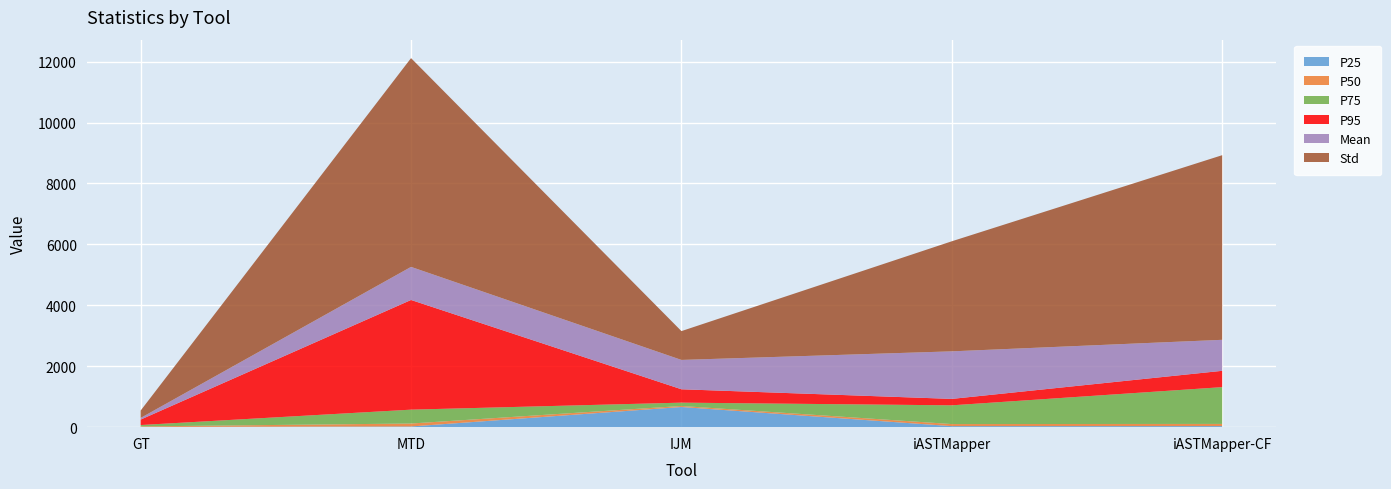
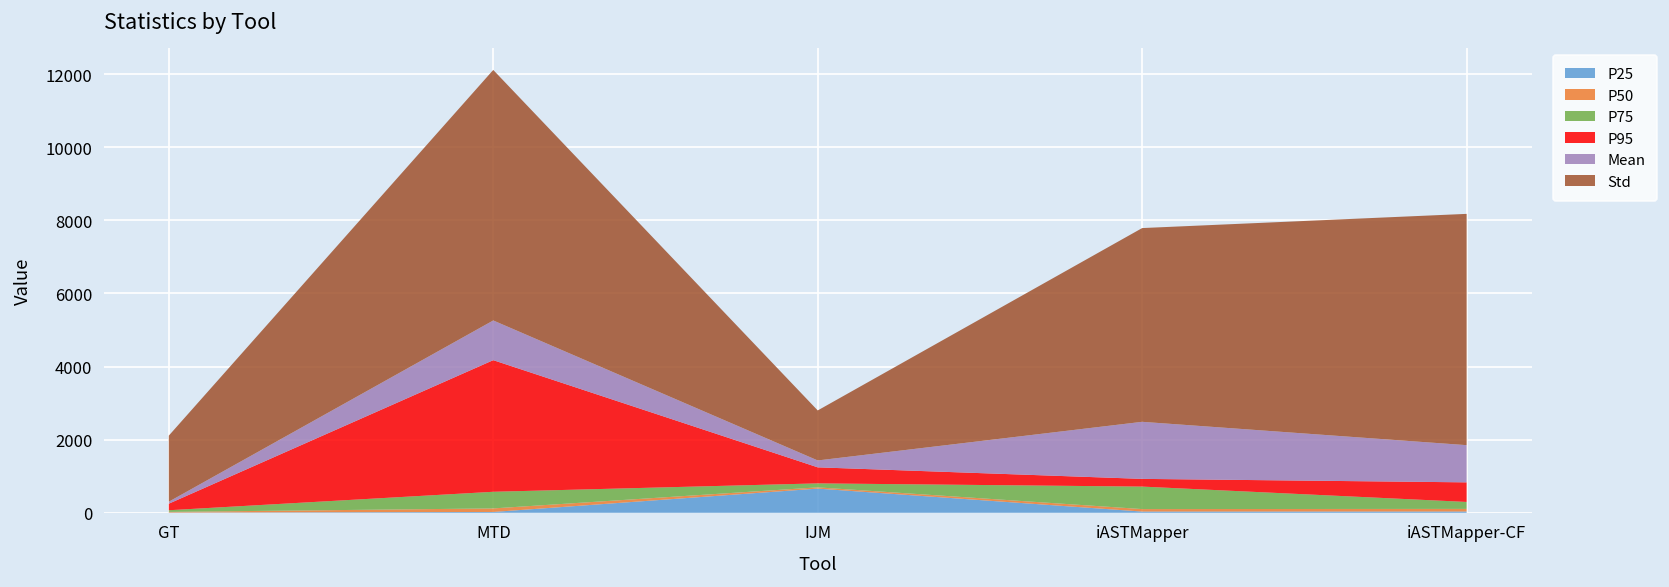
Std, GT: 200 -> 1800
Mean, IJM: 1000 -> 200
Std, IJM: 900 -> 1400
Std, iASTMapper: 3600 -> 5300
P75, iASTMapper-CF: 1200 -> 200
Std, iASTMapper-CF: 6100 -> 6300
